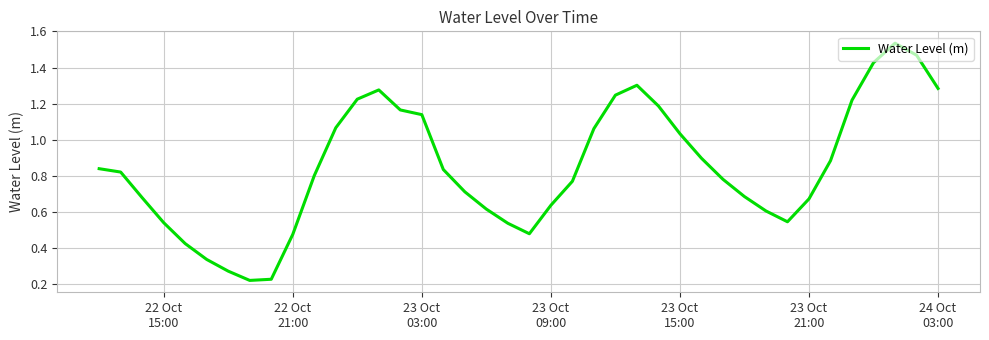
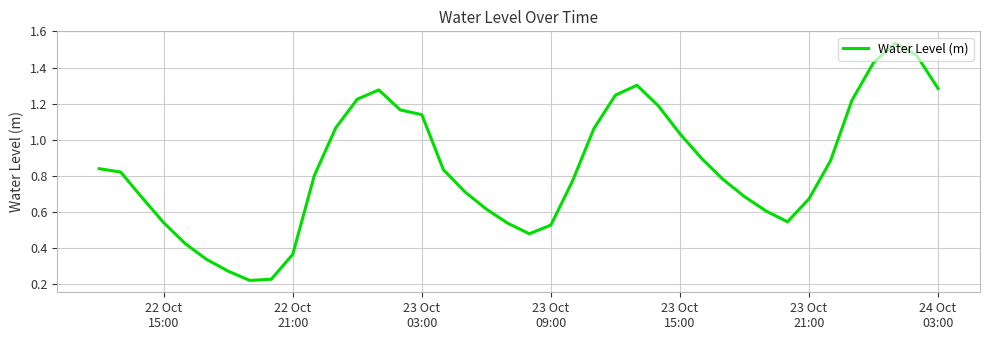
22 Oct 21:00: 0.48 -> 0.36
23 Oct 09:00: 0.64 -> 0.53
